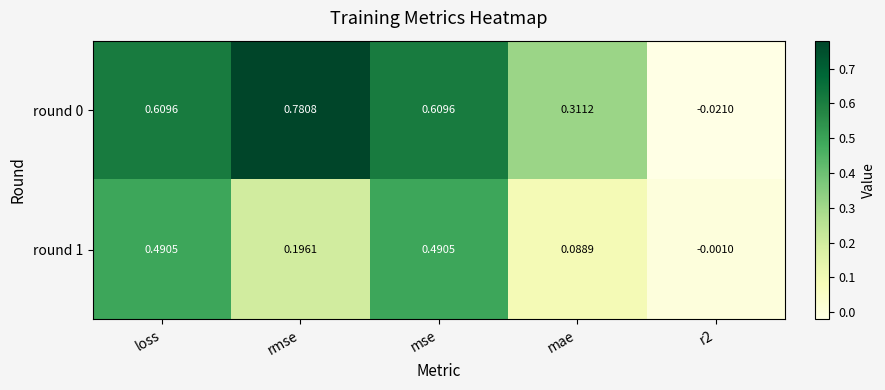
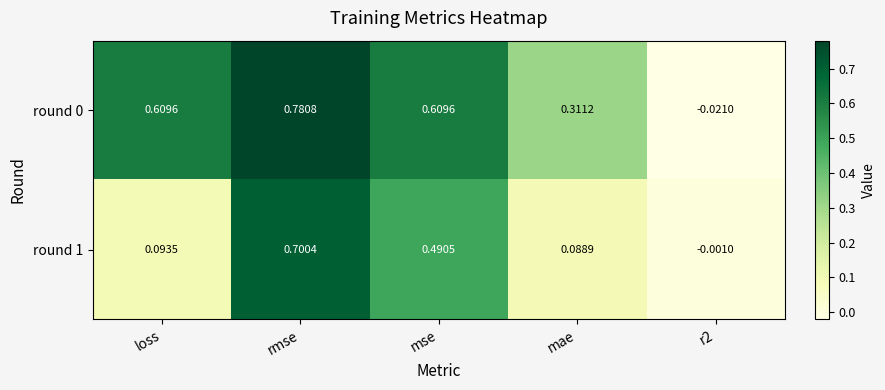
round 1, loss: 0.4905 -> 0.0935
round 1, rmse: 0.1961 -> 0.7004
